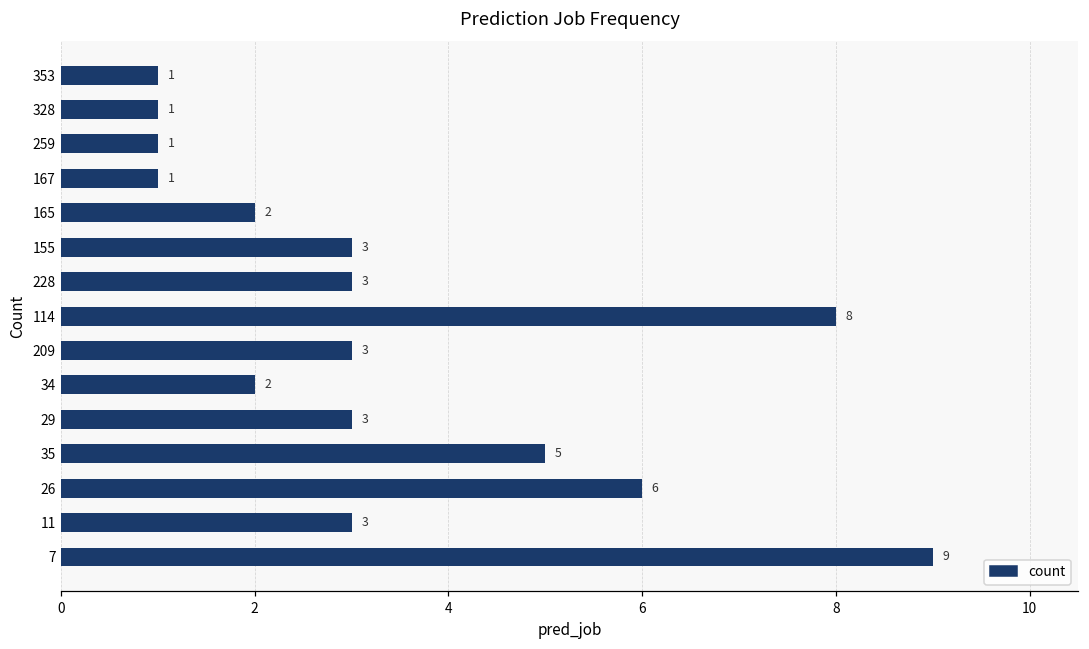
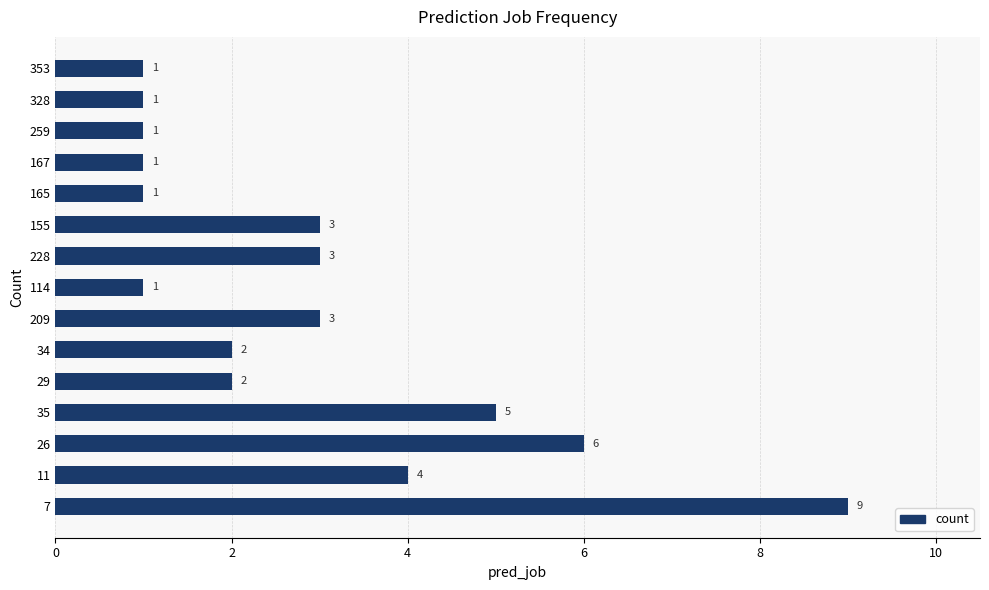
165: 2 -> 1
114: 8 -> 1
29: 3 -> 2
11: 3 -> 4
